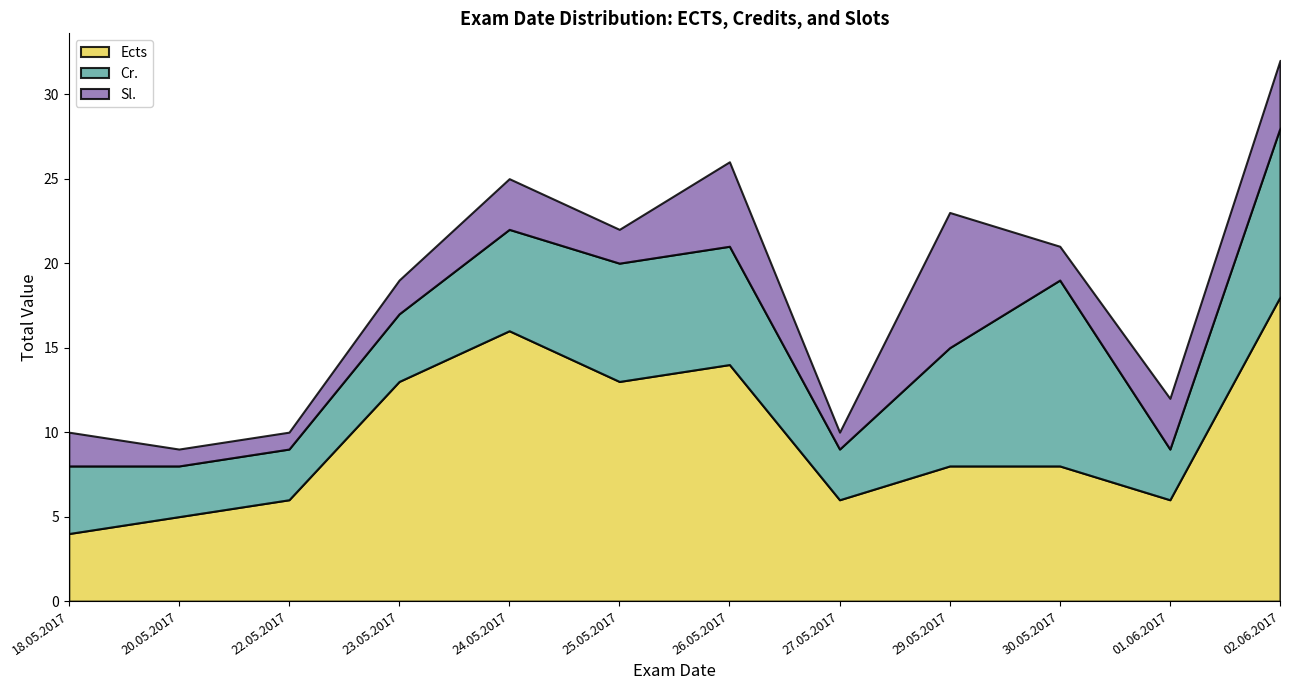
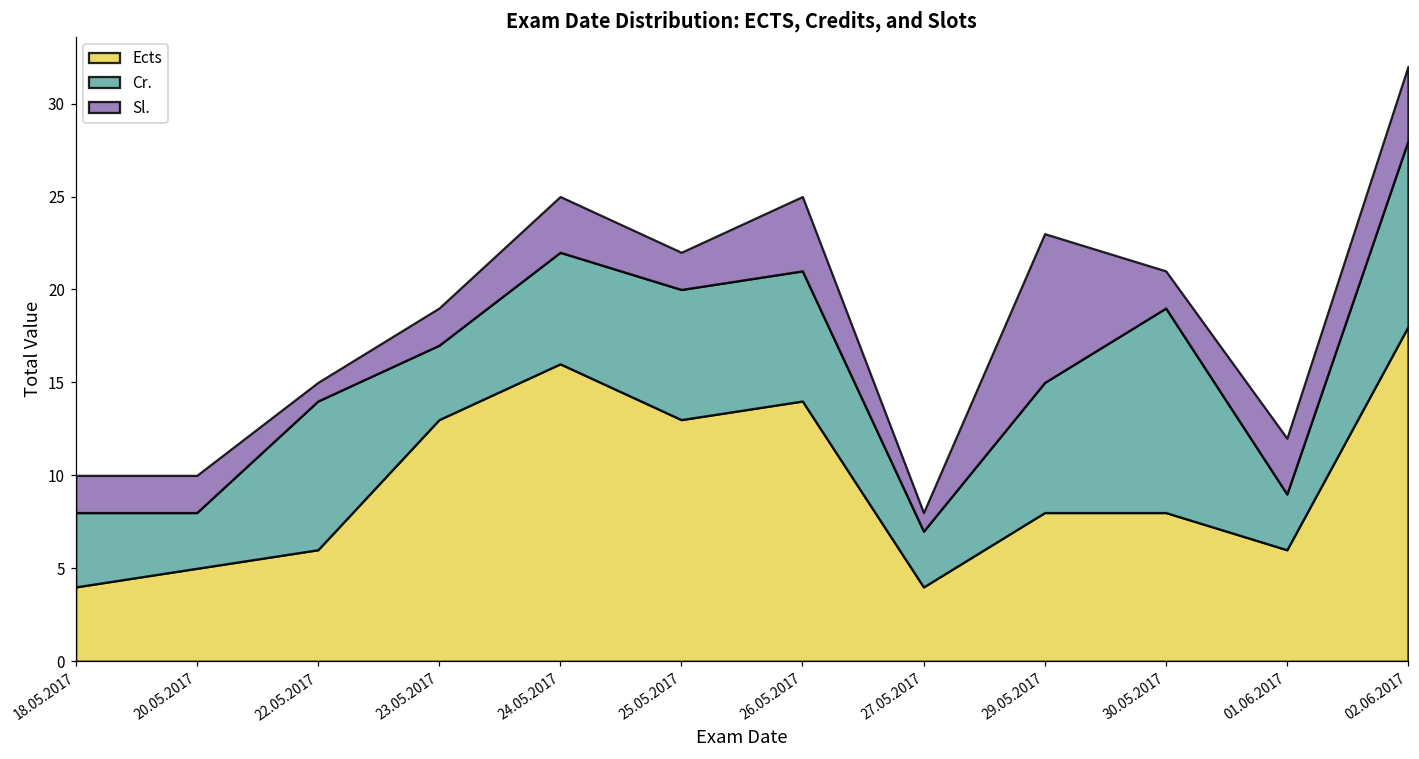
Sl., 20.05.2017: 1 -> 2
Cr., 22.05.2017: 3 -> 8
Sl., 26.05.2017: 5 -> 4
Ects, 27.05.2017: 6 -> 4
